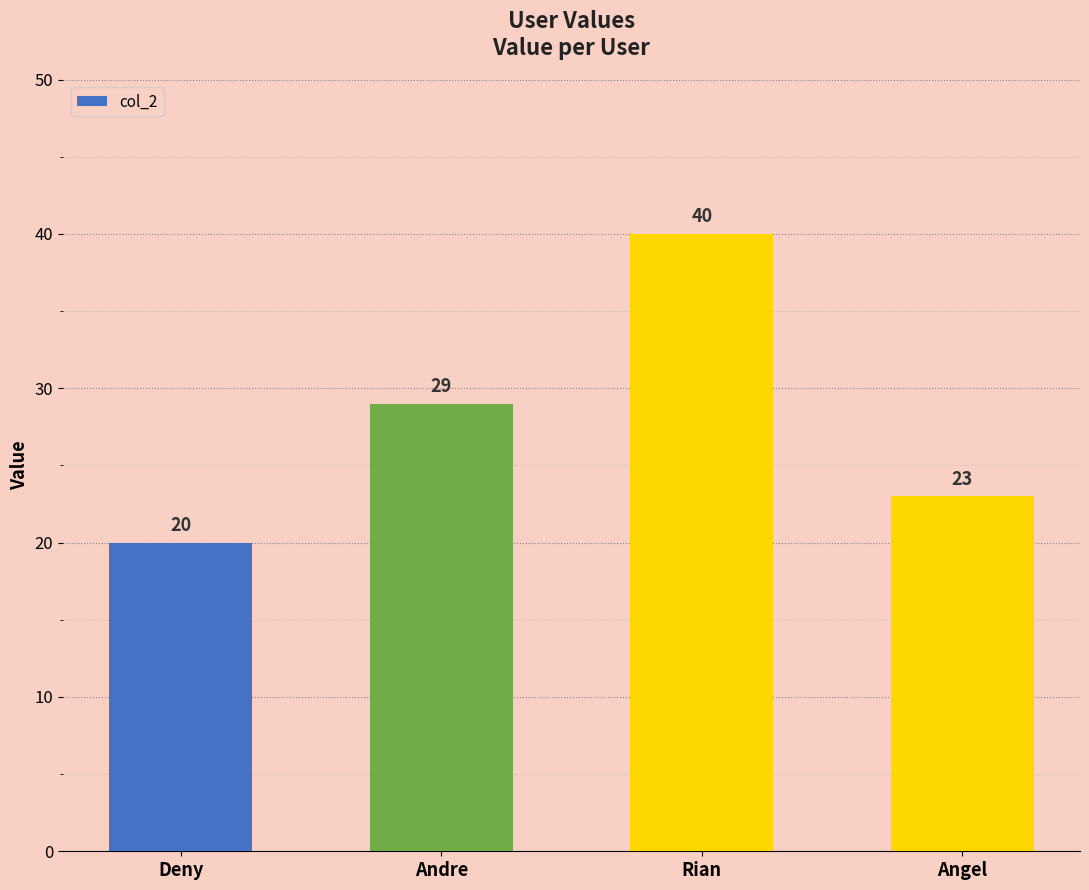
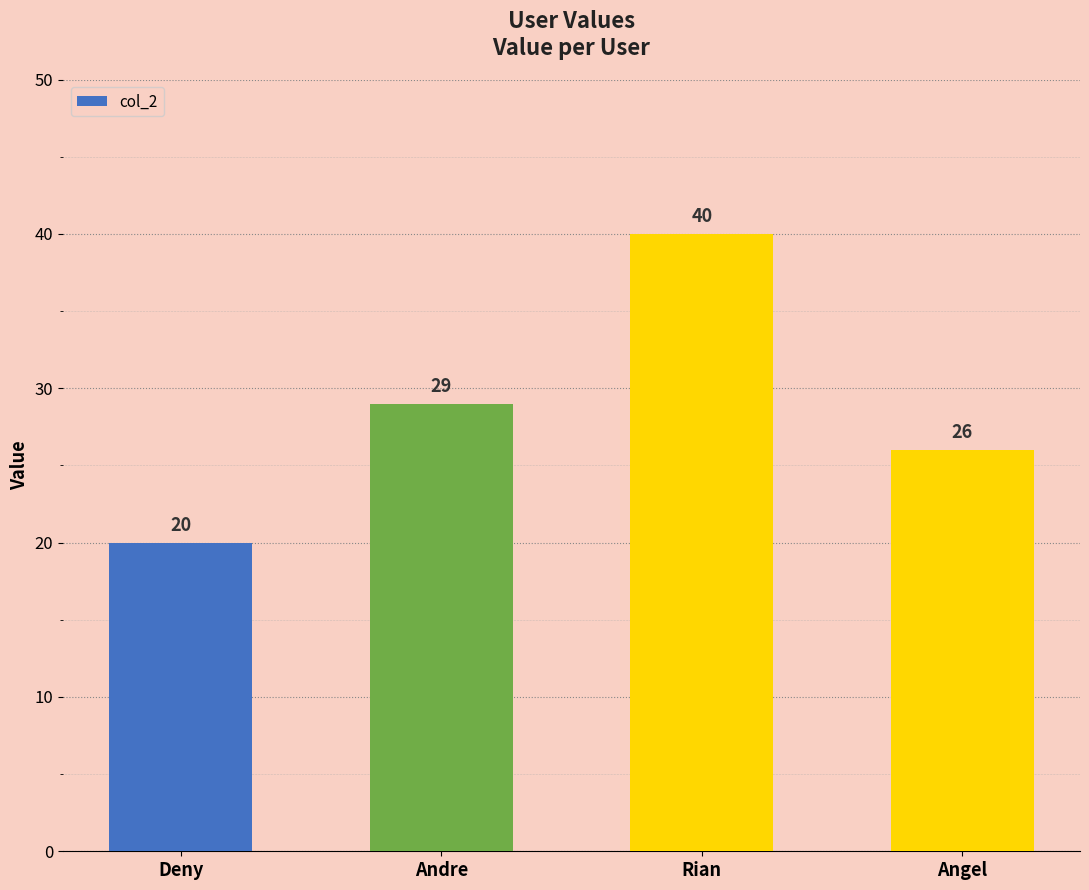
Angel: 23 -> 26
